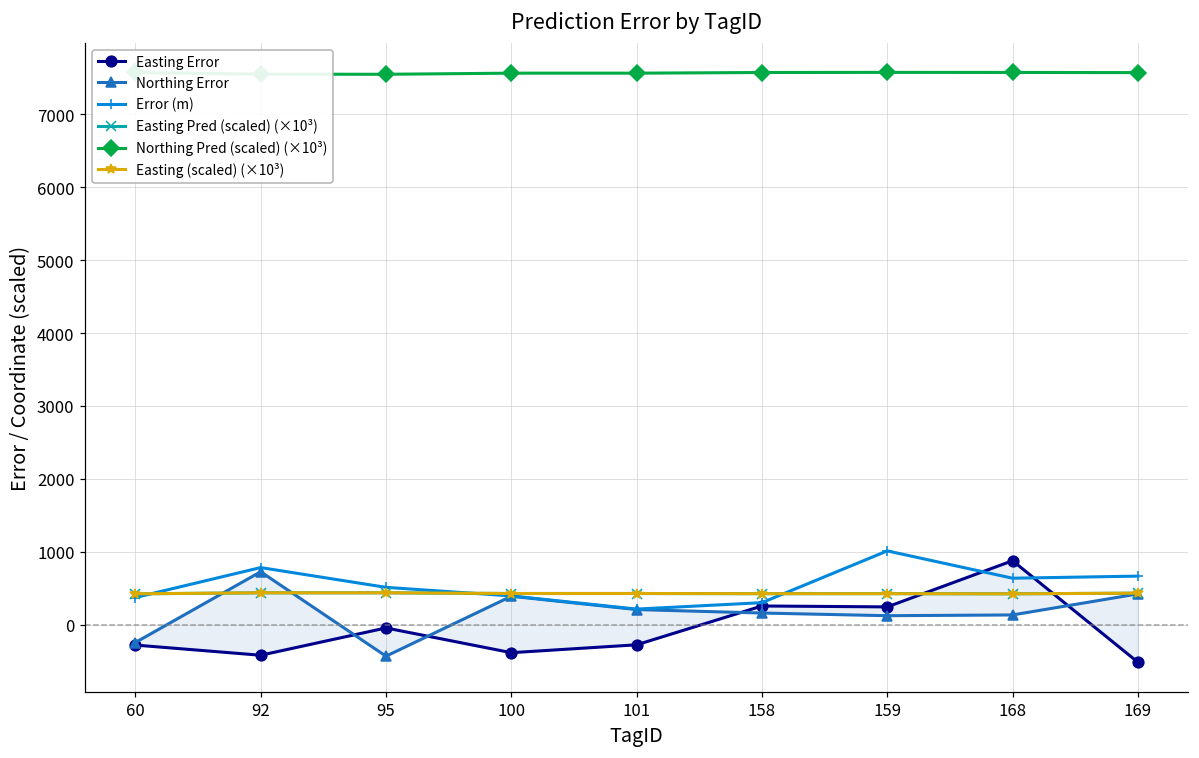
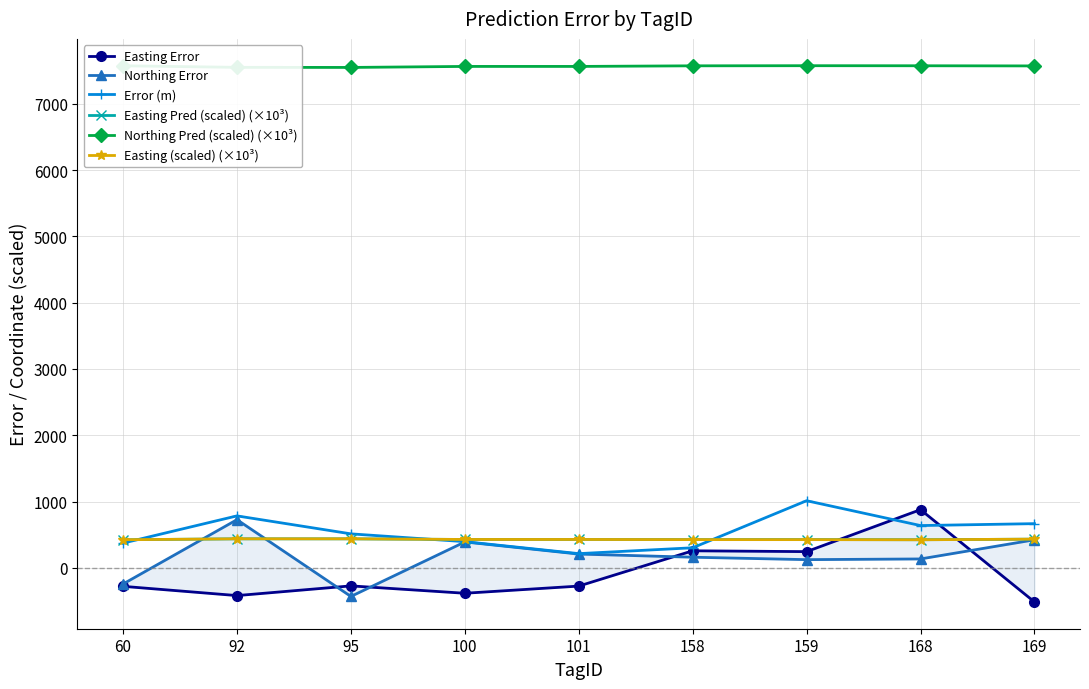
Easting Error, 95: 0 -> -300
